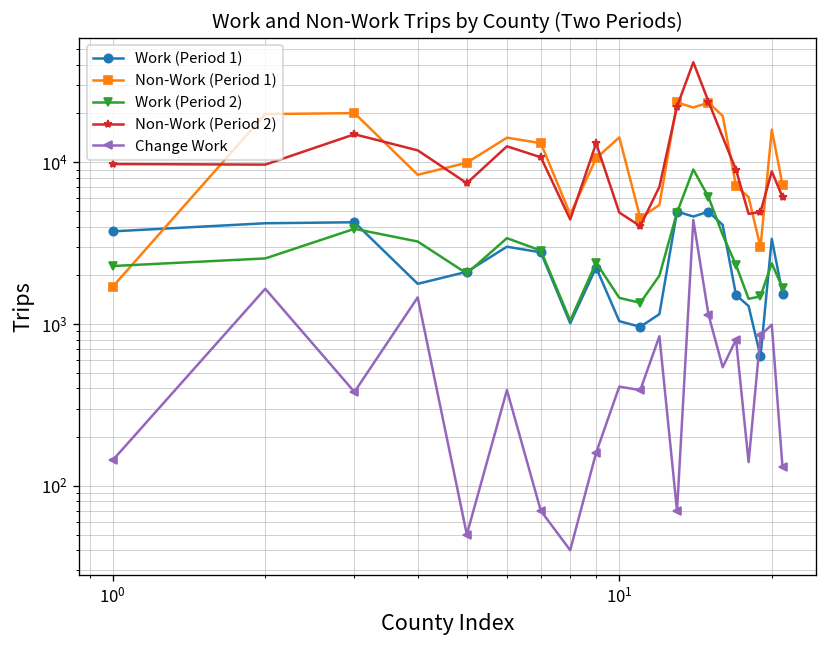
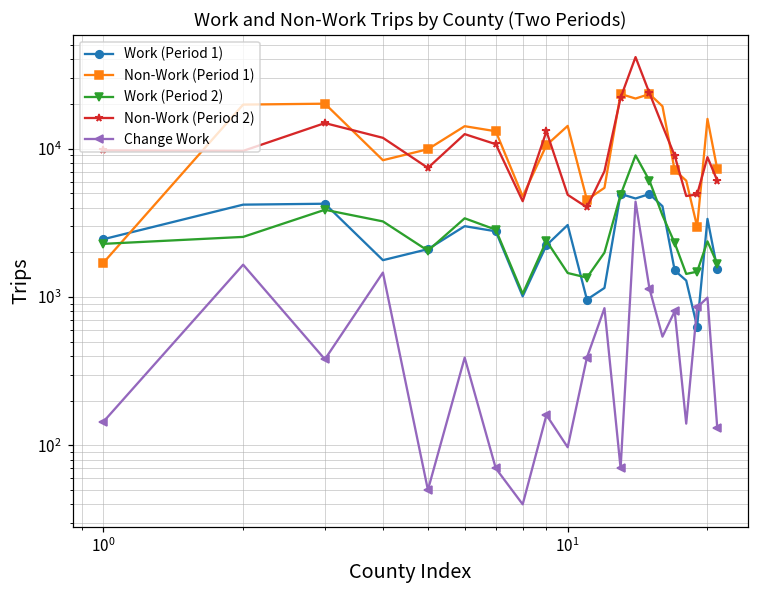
Work (Period 1), 10^0: 3700 -> 2500
Work (Period 1), 10^1: 1000 -> 3100
Change Work, 10^1: 410 -> 100
